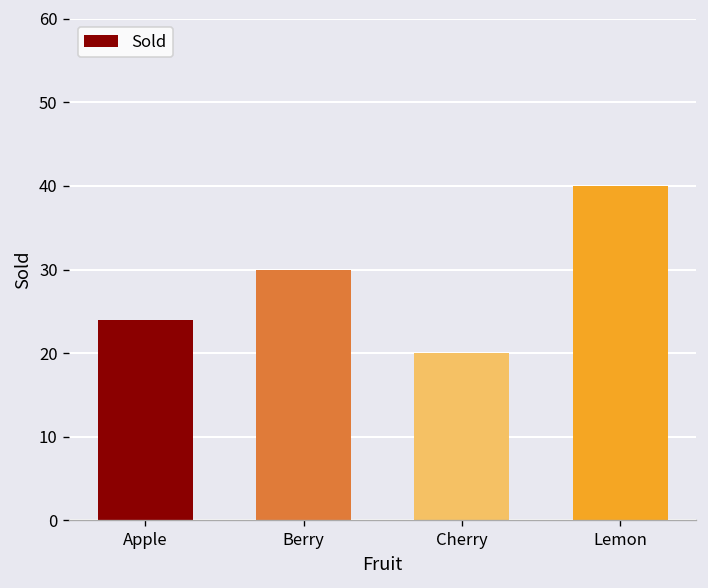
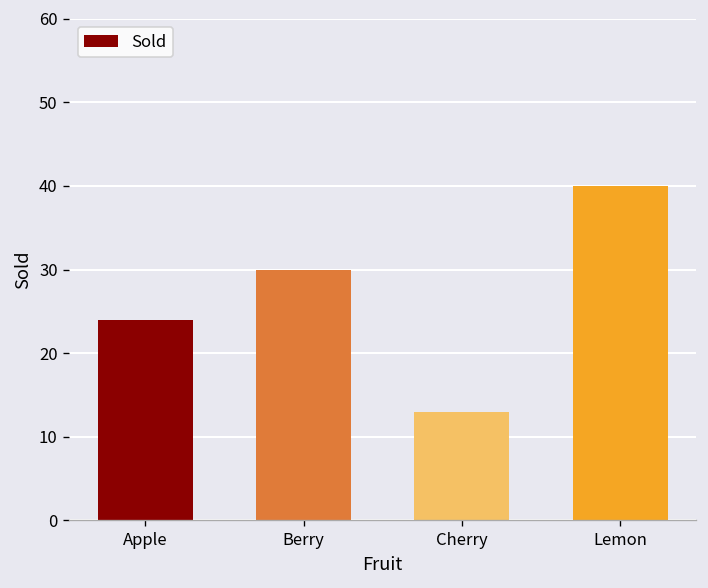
Cherry: 20 -> 13
